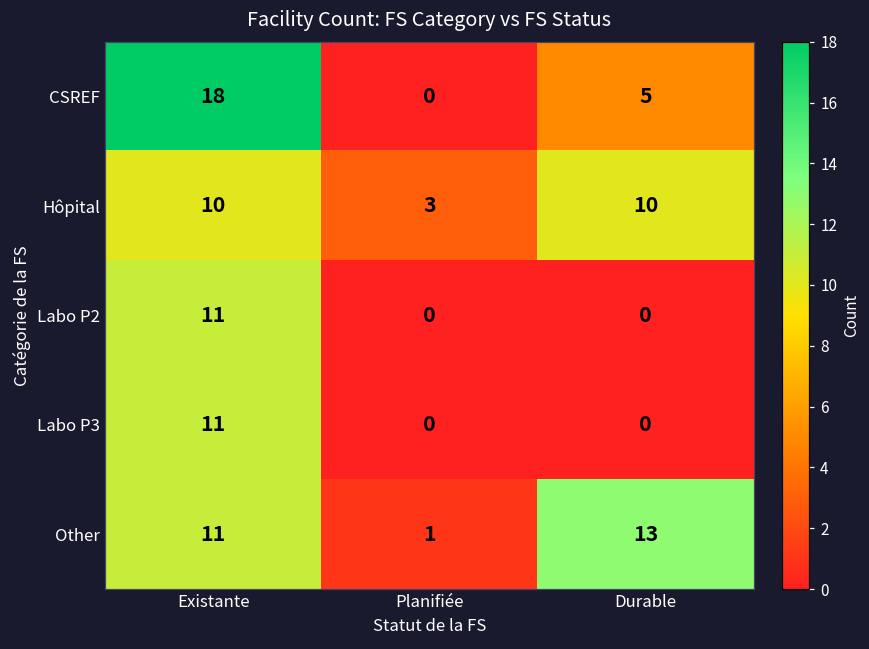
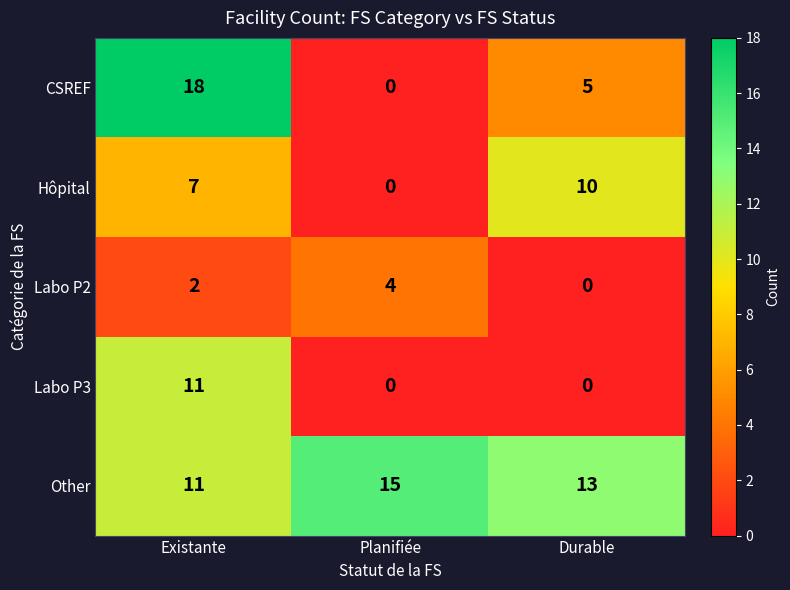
Hôpital, Existante: 10 -> 7
Hôpital, Planifiée: 3 -> 0
Labo P2, Existante: 11 -> 2
Labo P2, Planifiée: 0 -> 4
Other, Planifiée: 1 -> 15
